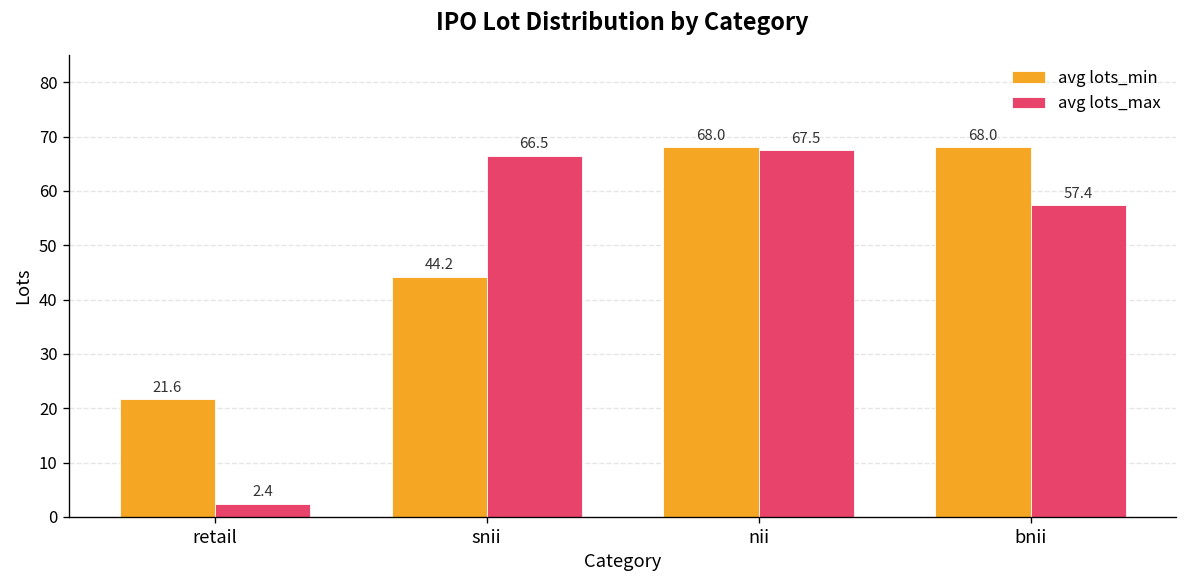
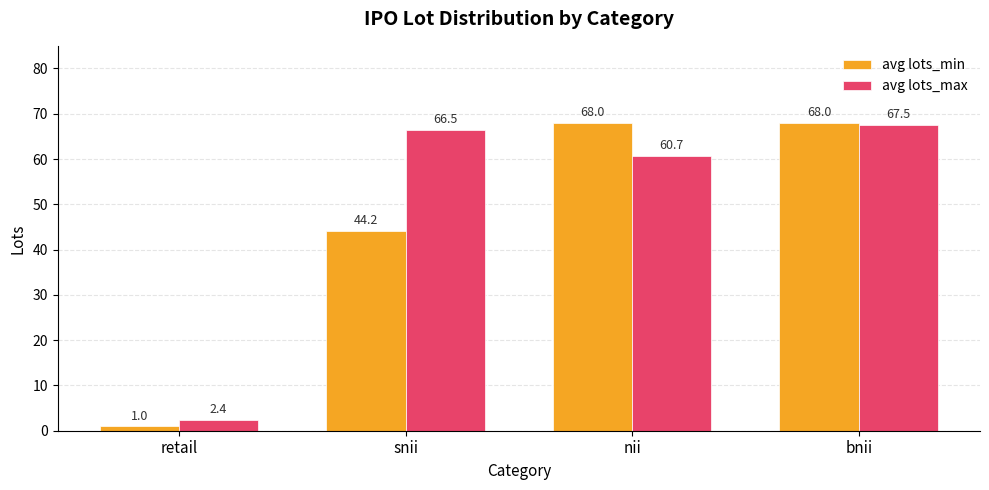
avg lots_min, retail: 21.6 -> 1.0
avg lots_max, nii: 67.5 -> 60.7
avg lots_max, bnii: 57.4 -> 67.5
